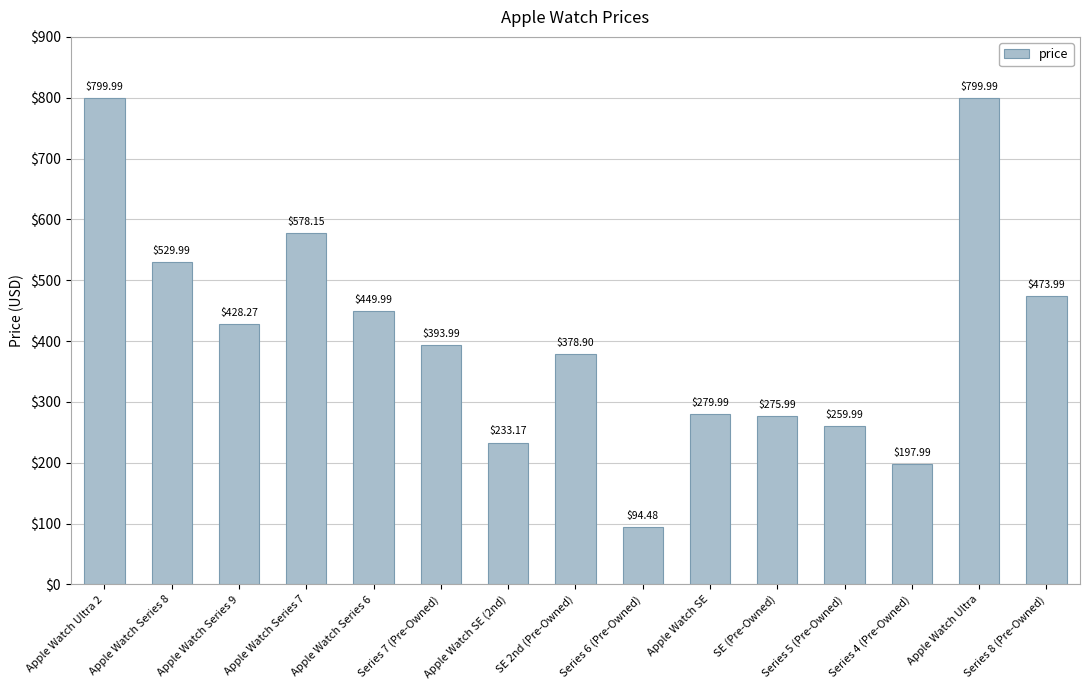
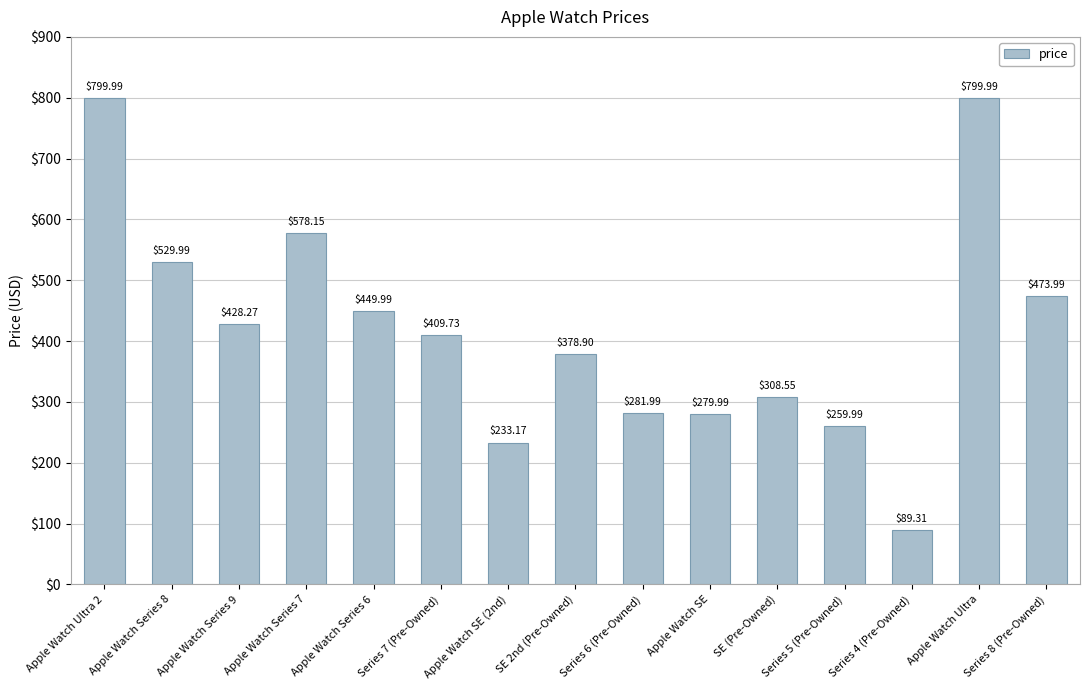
Series 7 (Pre-Owned): $393.99 -> $409.73
Series 6 (Pre-Owned): $94.48 -> $281.99
SE (Pre-Owned): $275.99 -> $308.55
Series 4 (Pre-Owned): $197.99 -> $89.31
